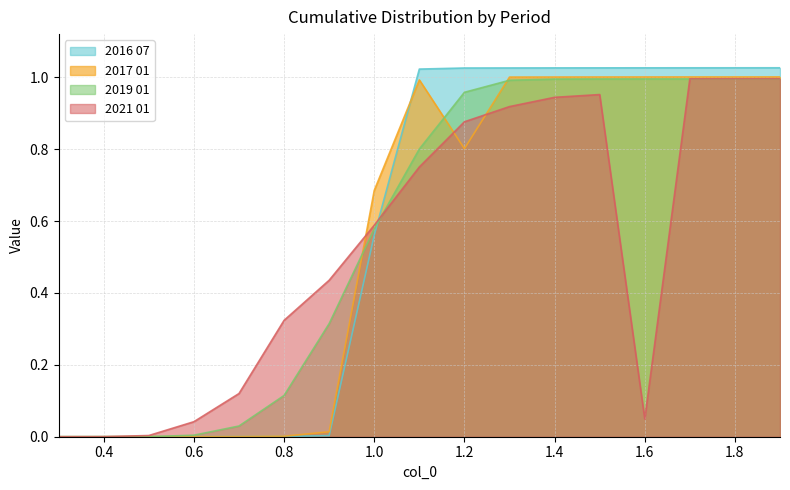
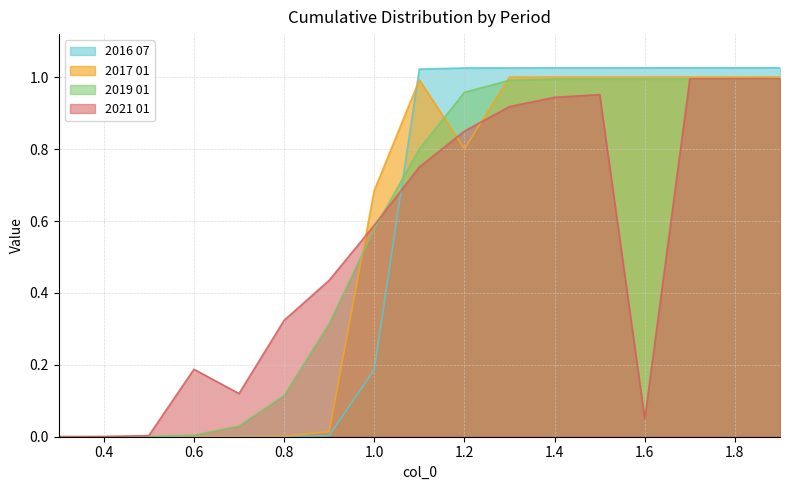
2021 01, 0.6: 0.04 -> 0.19
2016 07, 1.0: 0.56 -> 0.19
2021 01, 1.2: 0.88 -> 0.85
